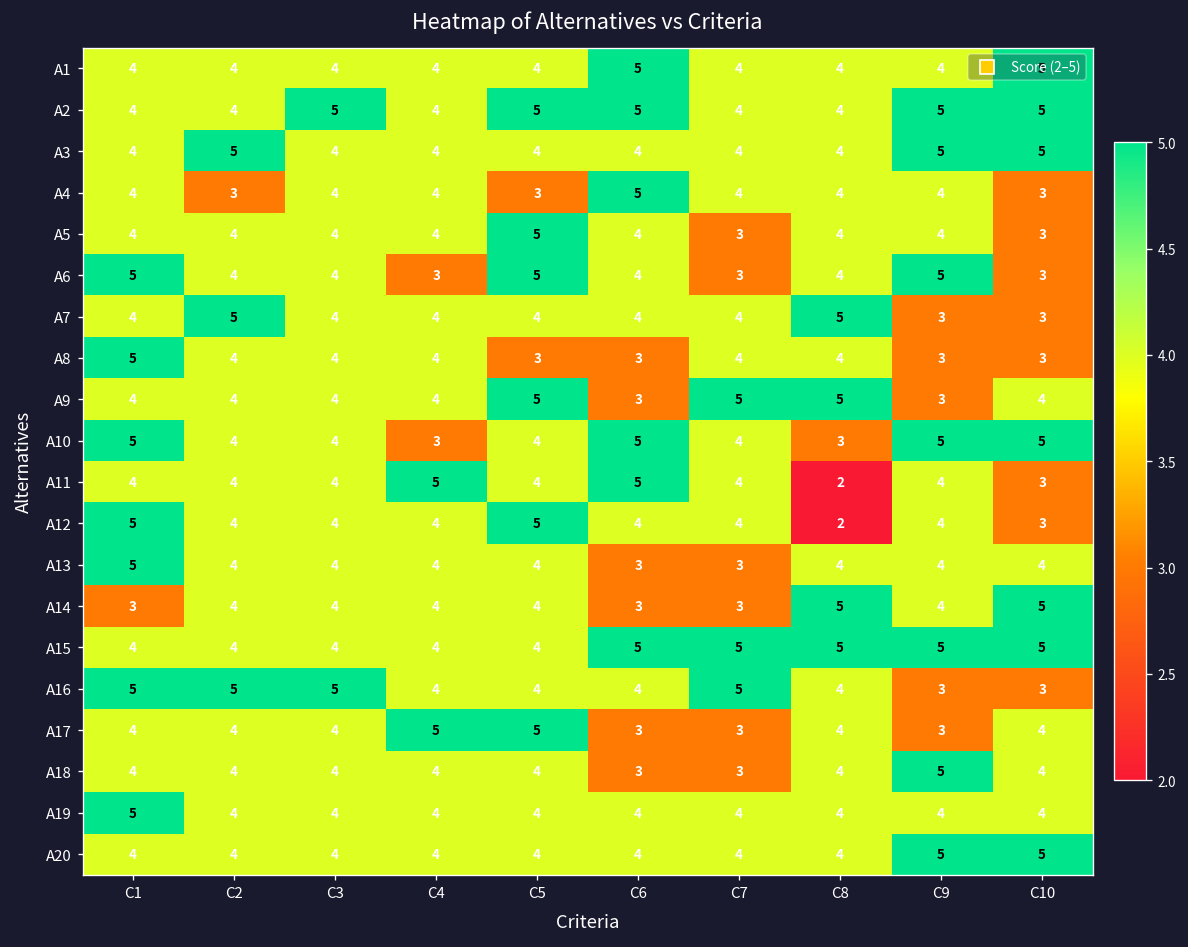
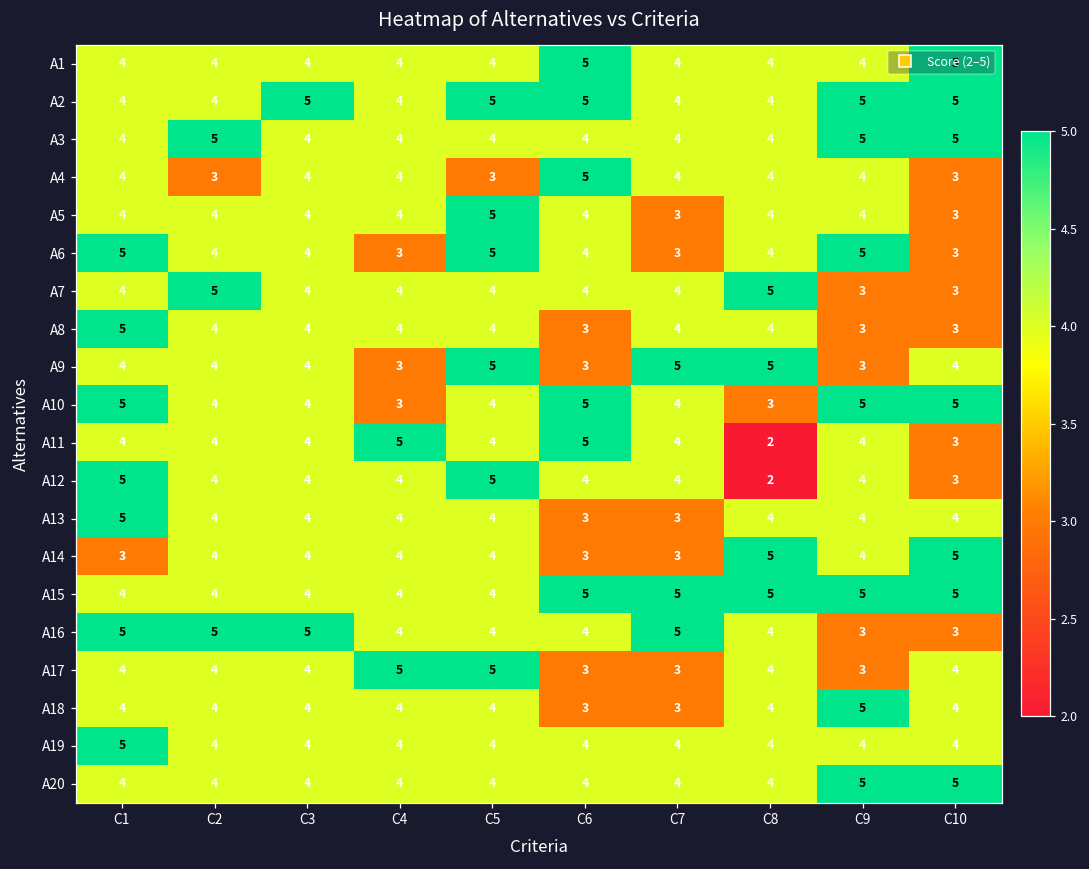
A8, C5: 3 -> 4
A9, C4: 4 -> 3
